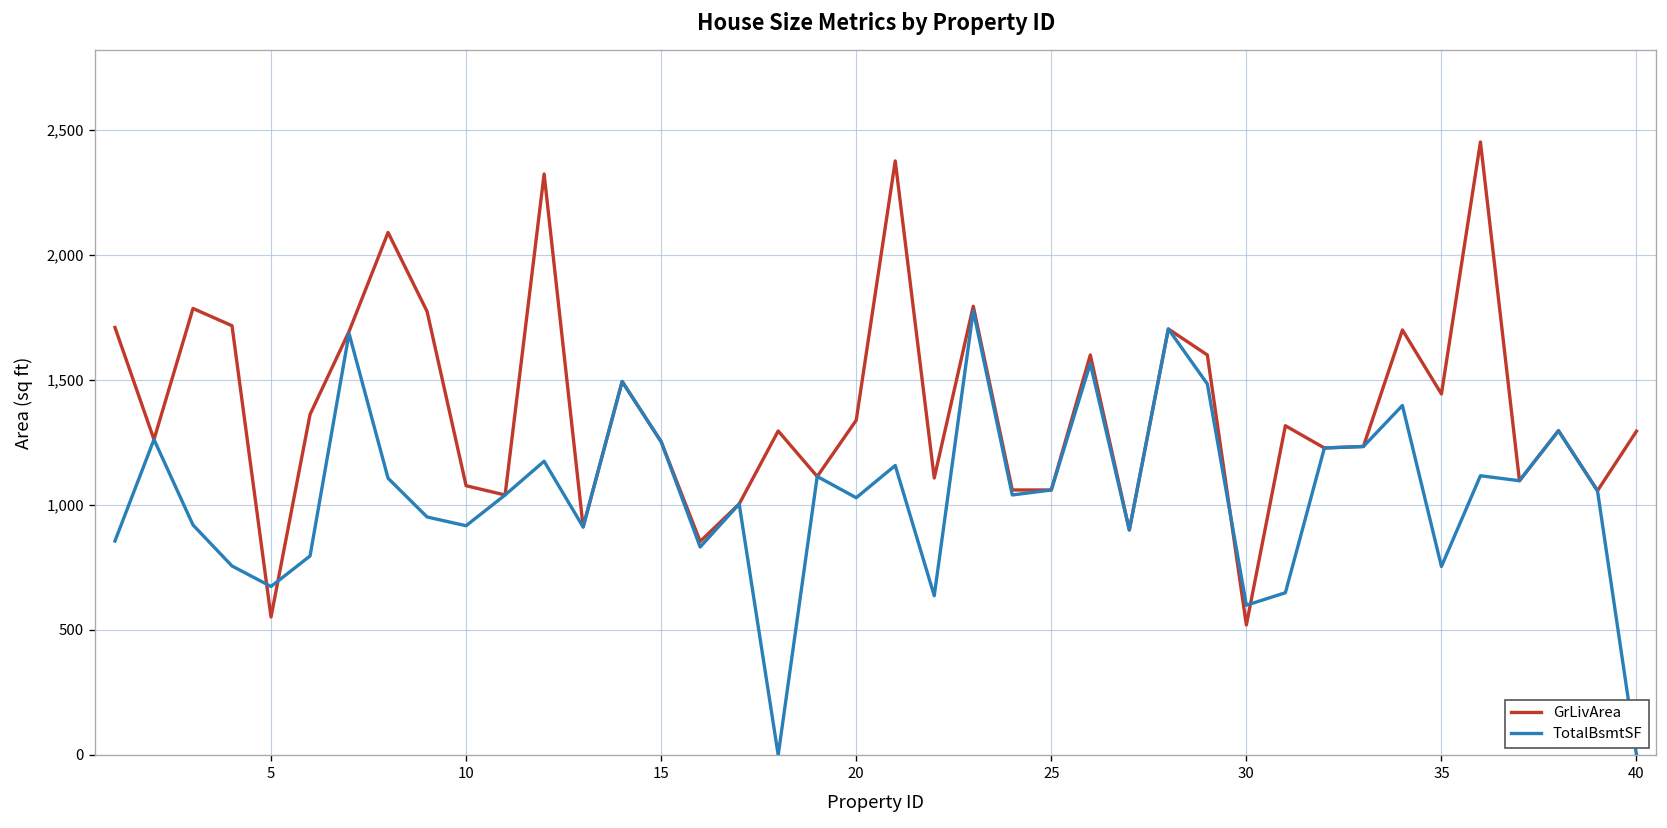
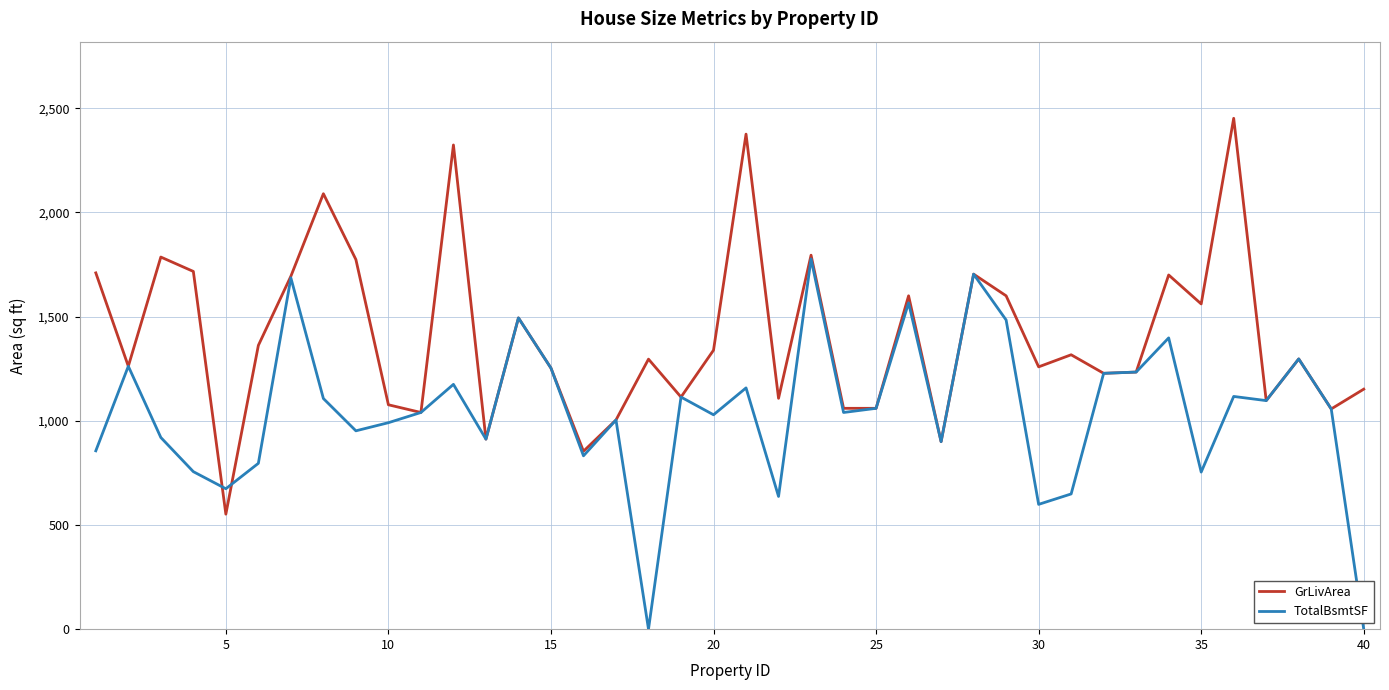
TotalBsmtSF, 10: 920 -> 990
GrLivArea, 30: 520 -> 1,260
GrLivArea, 35: 1,440 -> 1,560
GrLivArea, 40: 1,300 -> 1,150
